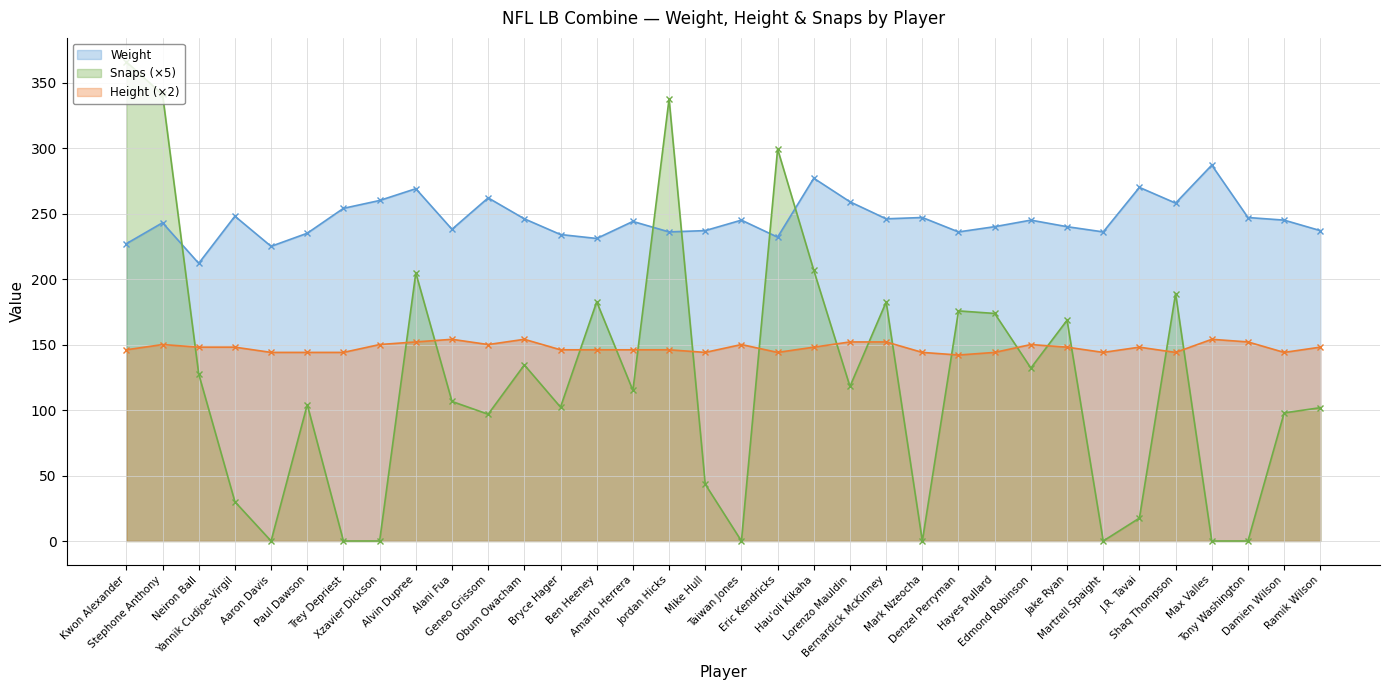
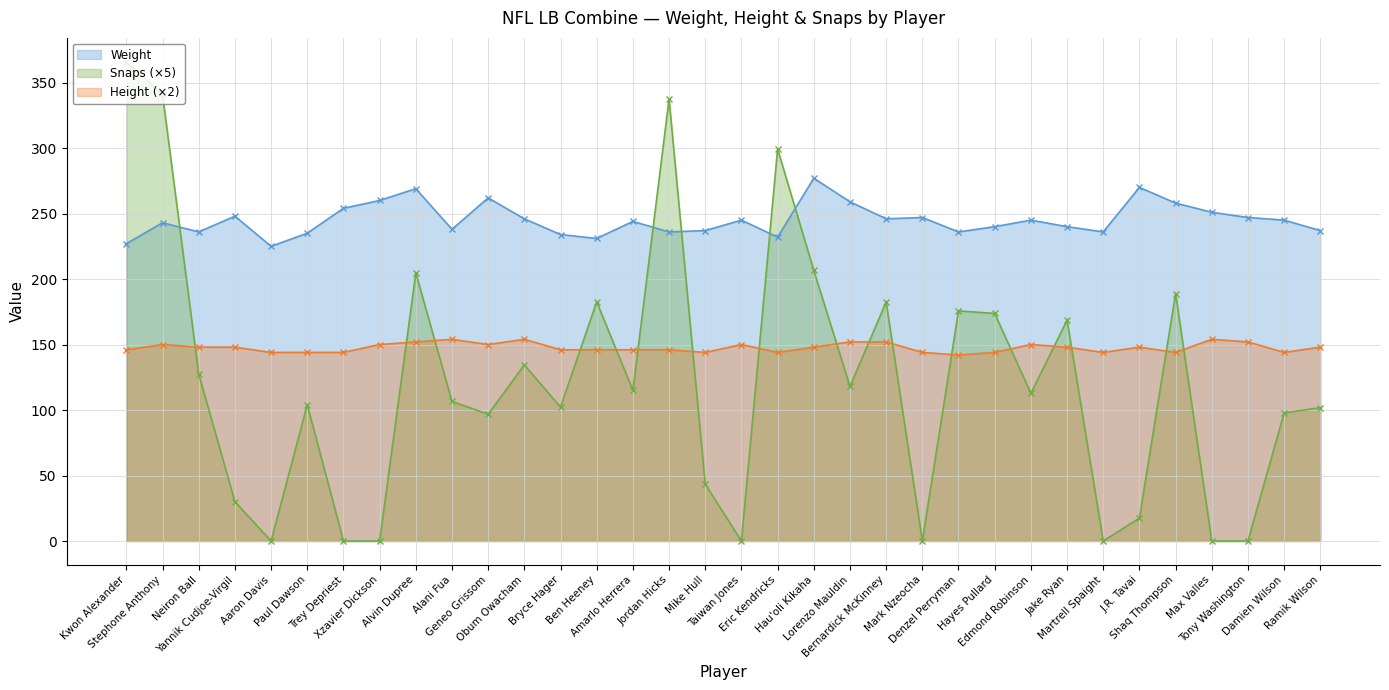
Weight, Neiron Ball: 212 -> 236
Snaps (×5), Edmond Robinson: 132 -> 113
Weight, Max Valles: 287 -> 251
